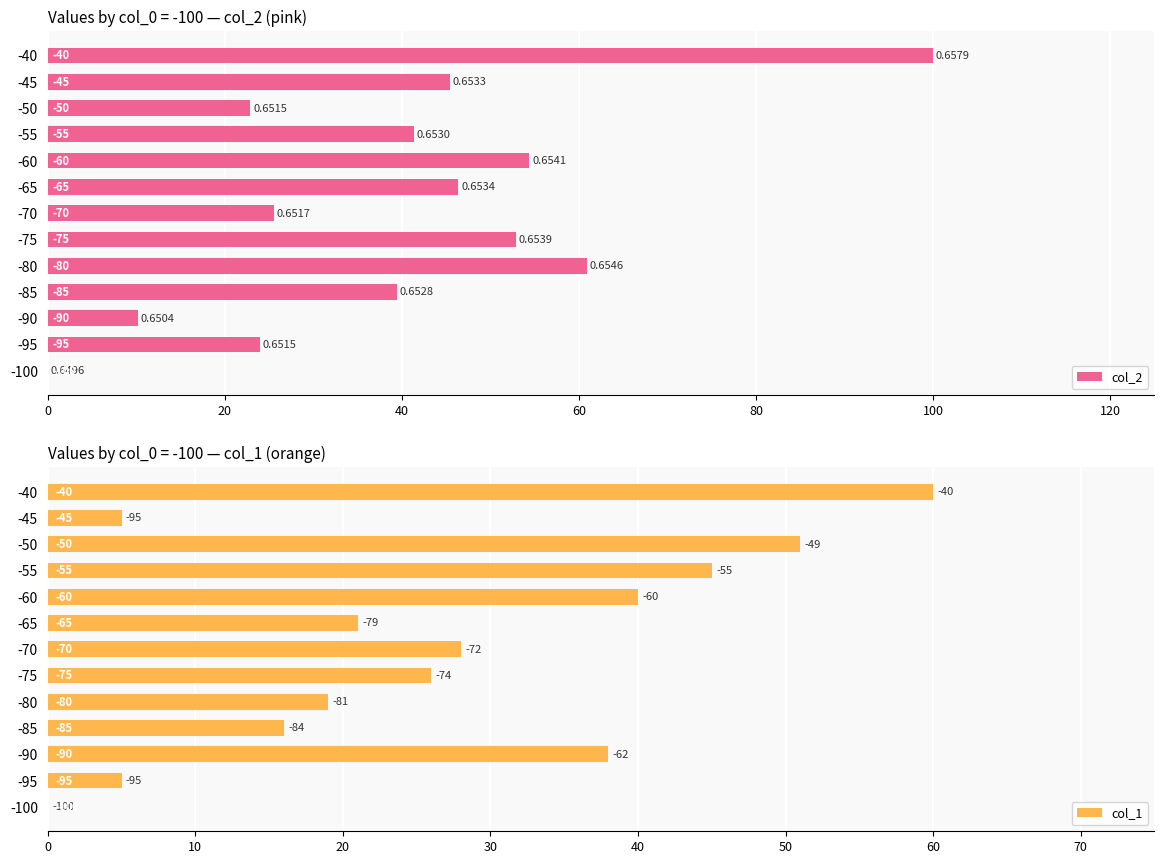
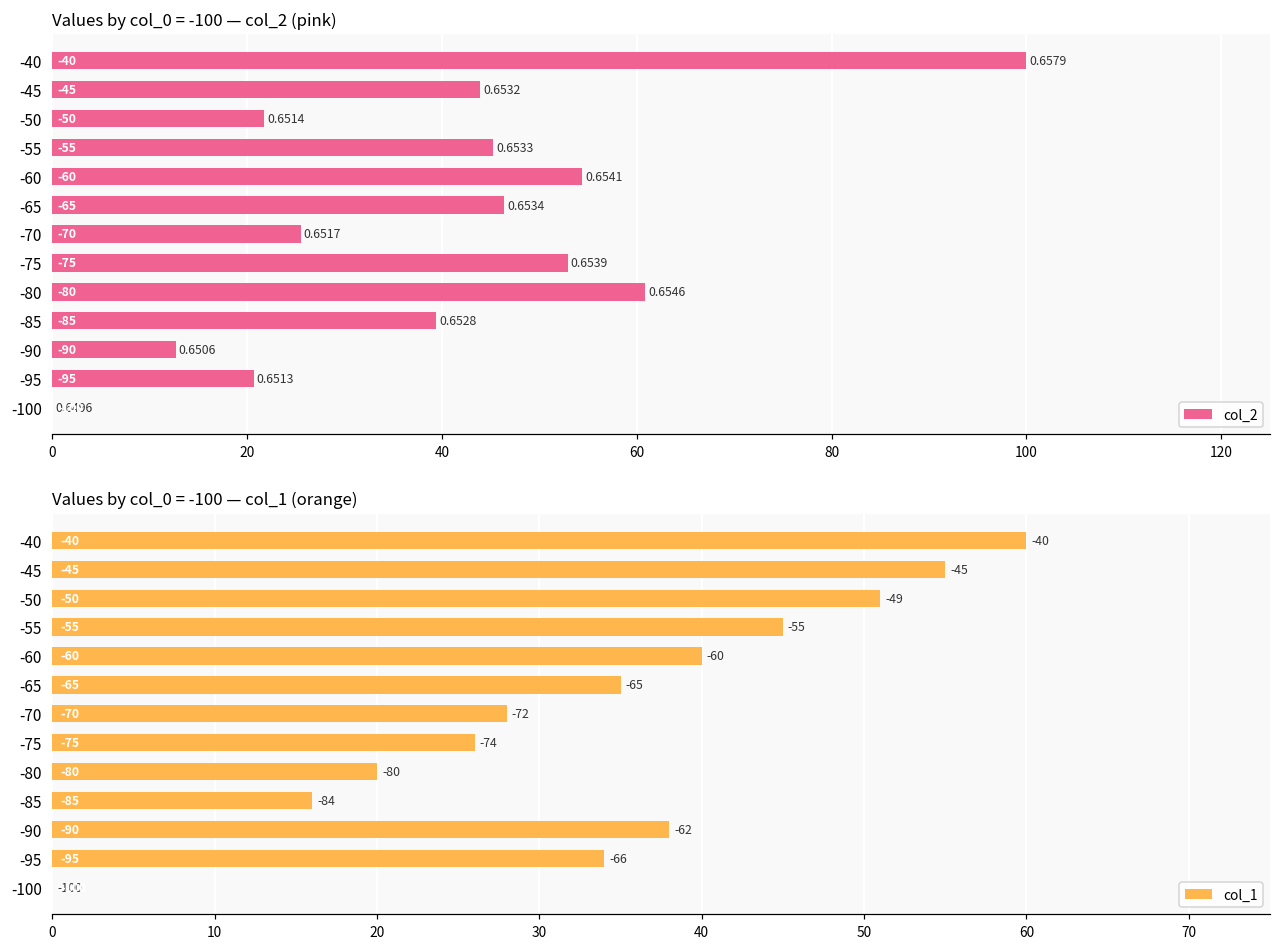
Values by col_0 = -100 — col_2 (pink), -45: 0.6533 -> 0.6532
Values by col_0 = -100 — col_2 (pink), -50: 0.6515 -> 0.6514
Values by col_0 = -100 — col_2 (pink), -55: 0.6530 -> 0.6533
Values by col_0 = -100 — col_2 (pink), -90: 0.6504 -> 0.6506
Values by col_0 = -100 — col_2 (pink), -95: 0.6515 -> 0.6513
Values by col_0 = -100 — col_1 (orange), -45: -95 -> -45
Values by col_0 = -100 — col_1 (orange), -65: -79 -> -65
Values by col_0 = -100 — col_1 (orange), -80: -81 -> -80
Values by col_0 = -100 — col_1 (orange), -95: -95 -> -66
